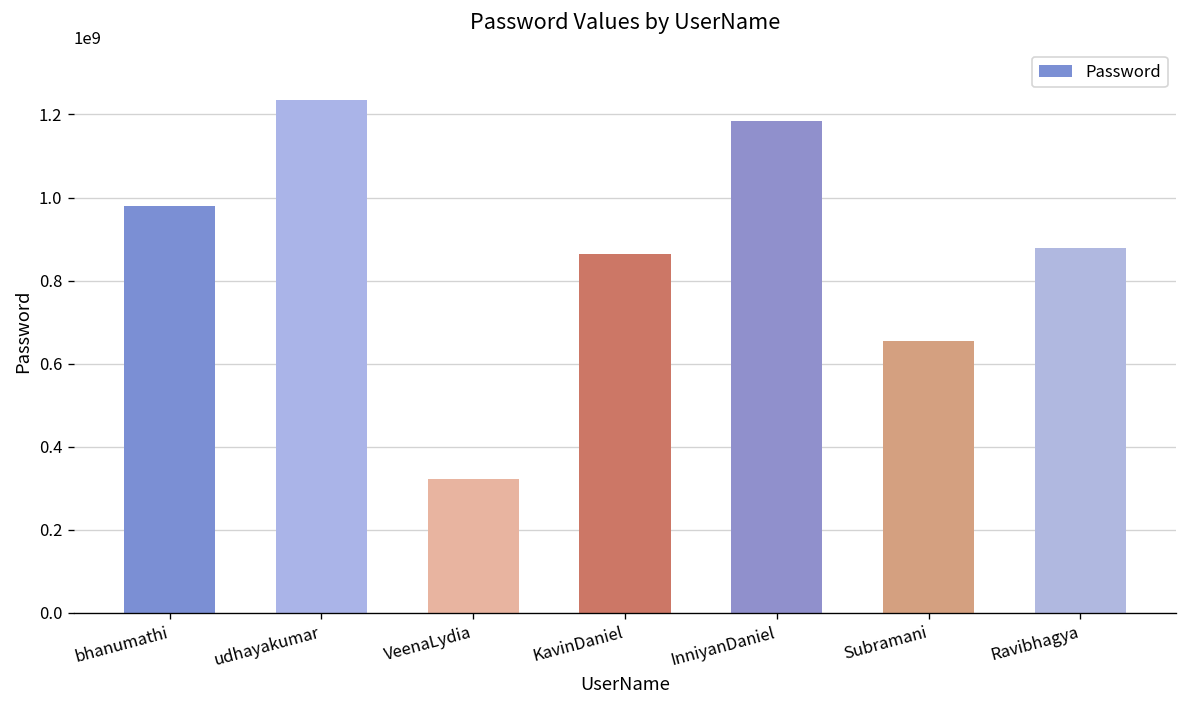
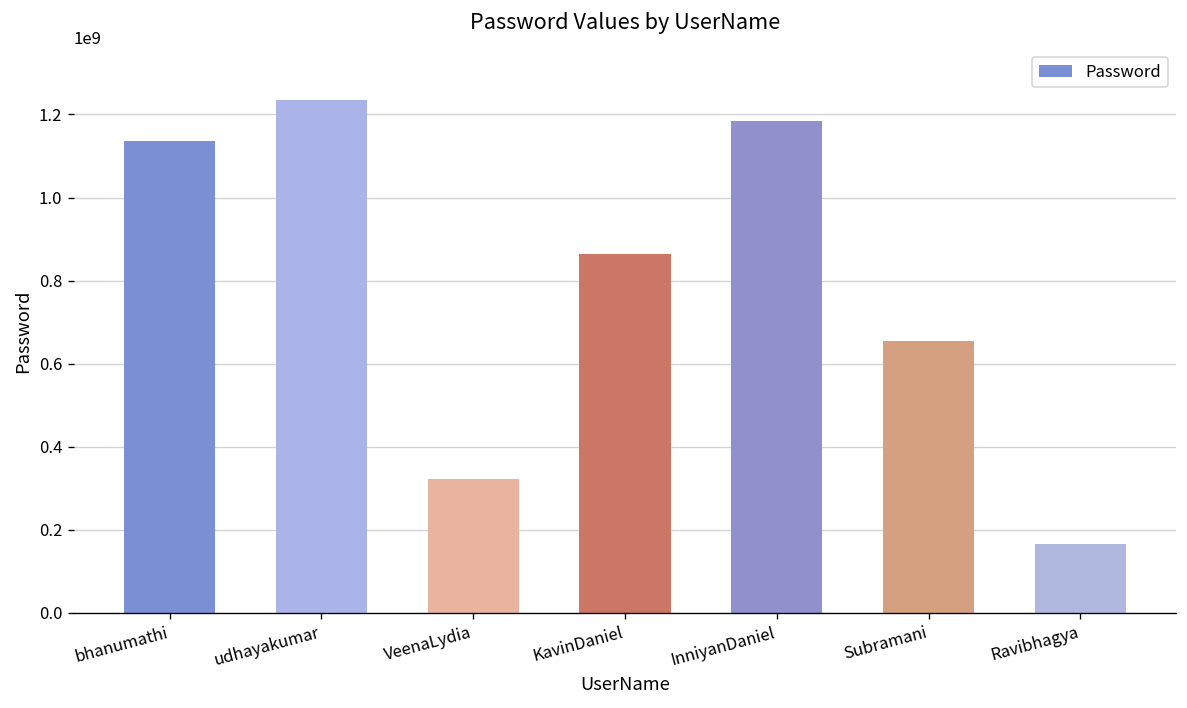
bhanumathi: 980000000 -> 1140000000
Ravibhagya: 880000000 -> 170000000
